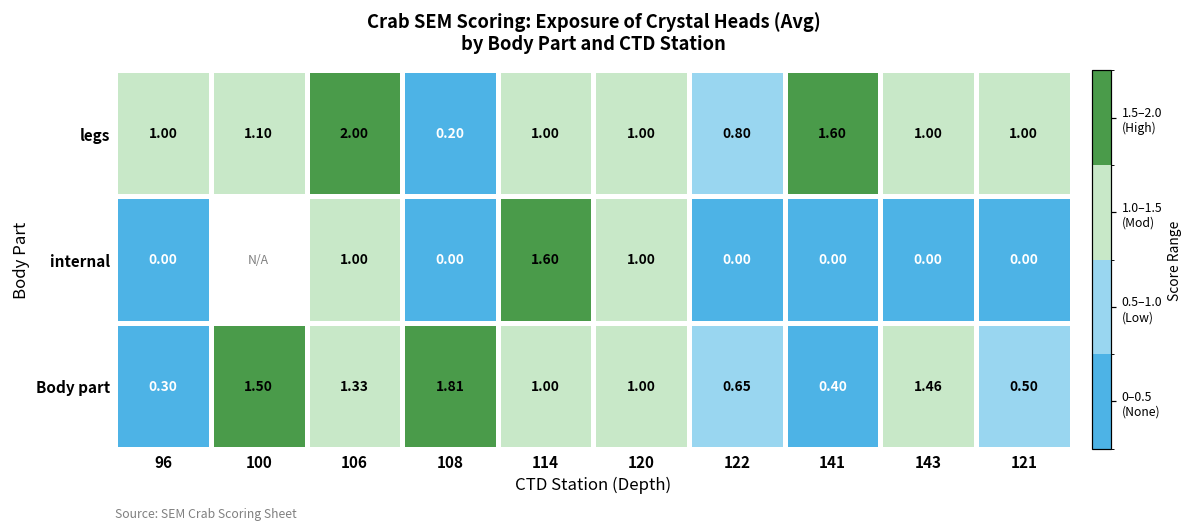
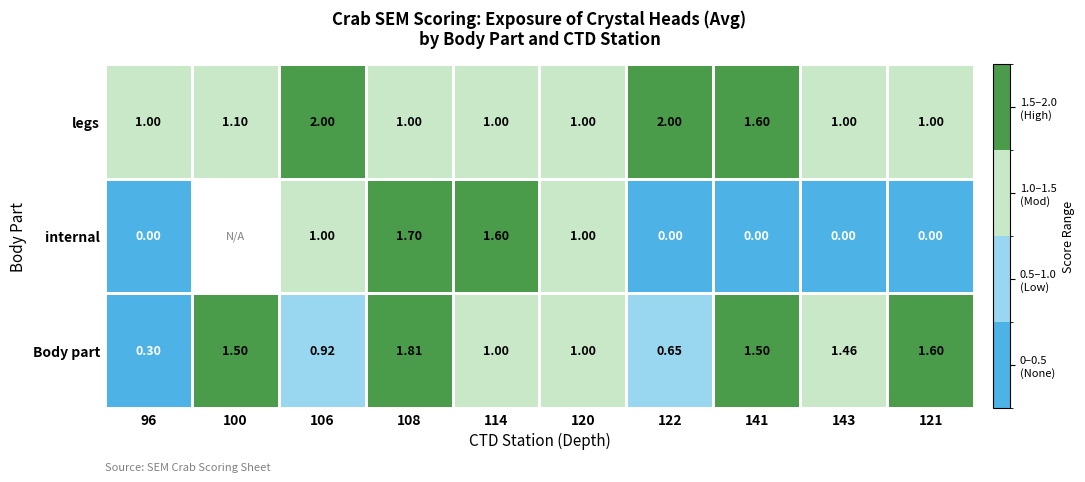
legs, 108: 0.20 -> 1.00
legs, 122: 0.80 -> 2.00
internal, 108: 0.00 -> 1.70
Body part, 106: 1.33 -> 0.92
Body part, 141: 0.40 -> 1.50
Body part, 121: 0.50 -> 1.60
